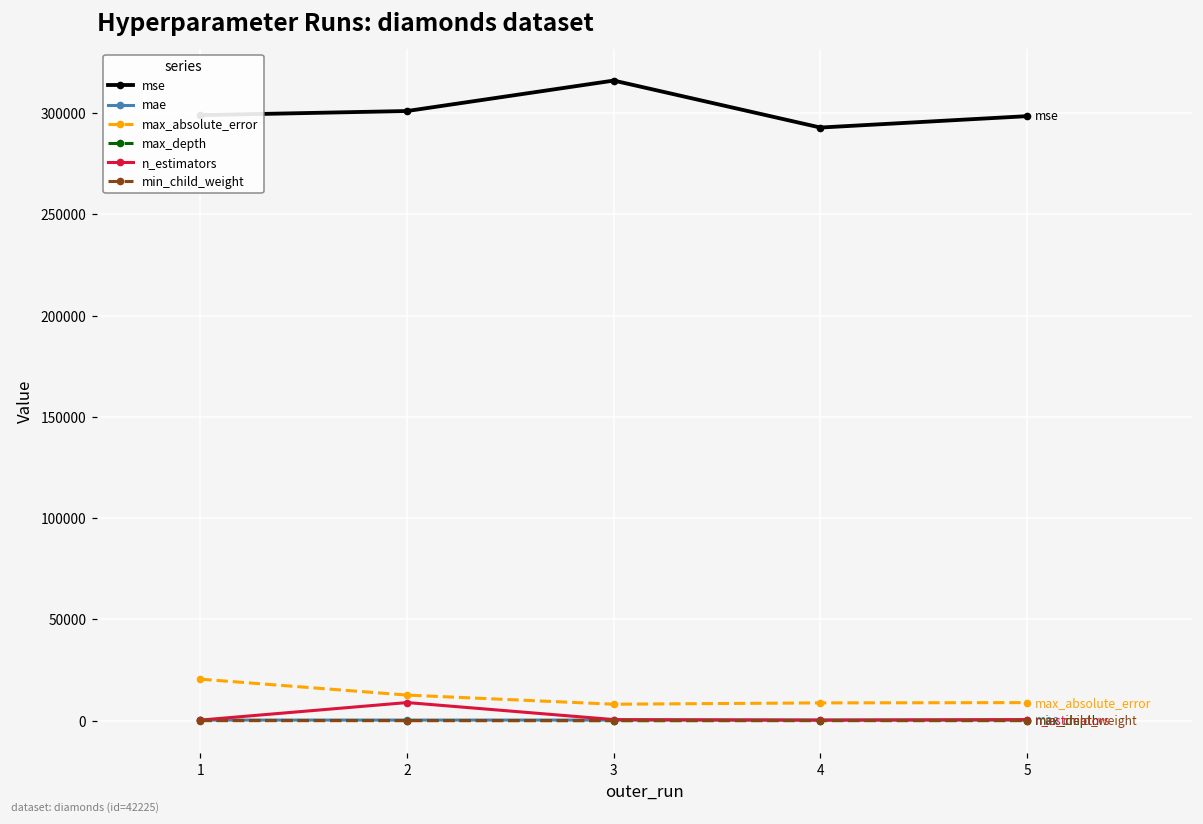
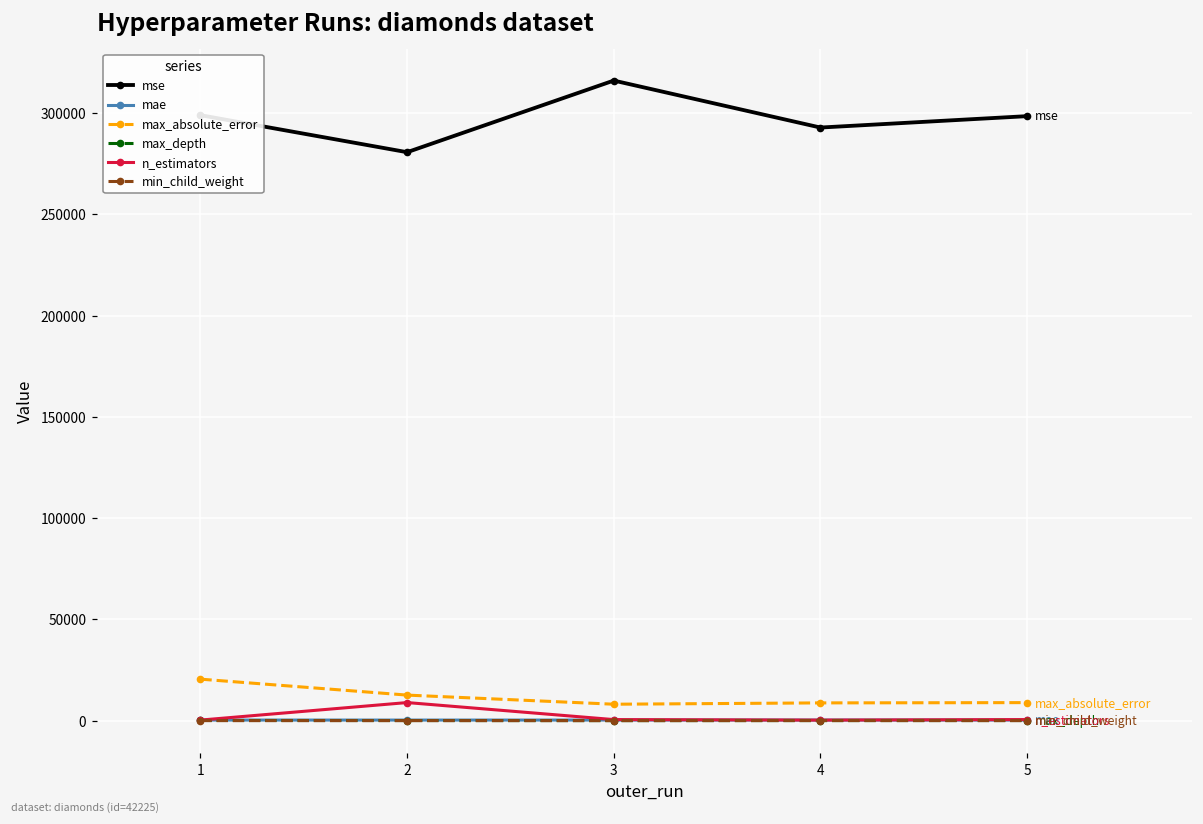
mse, 2: 301000 -> 281000
